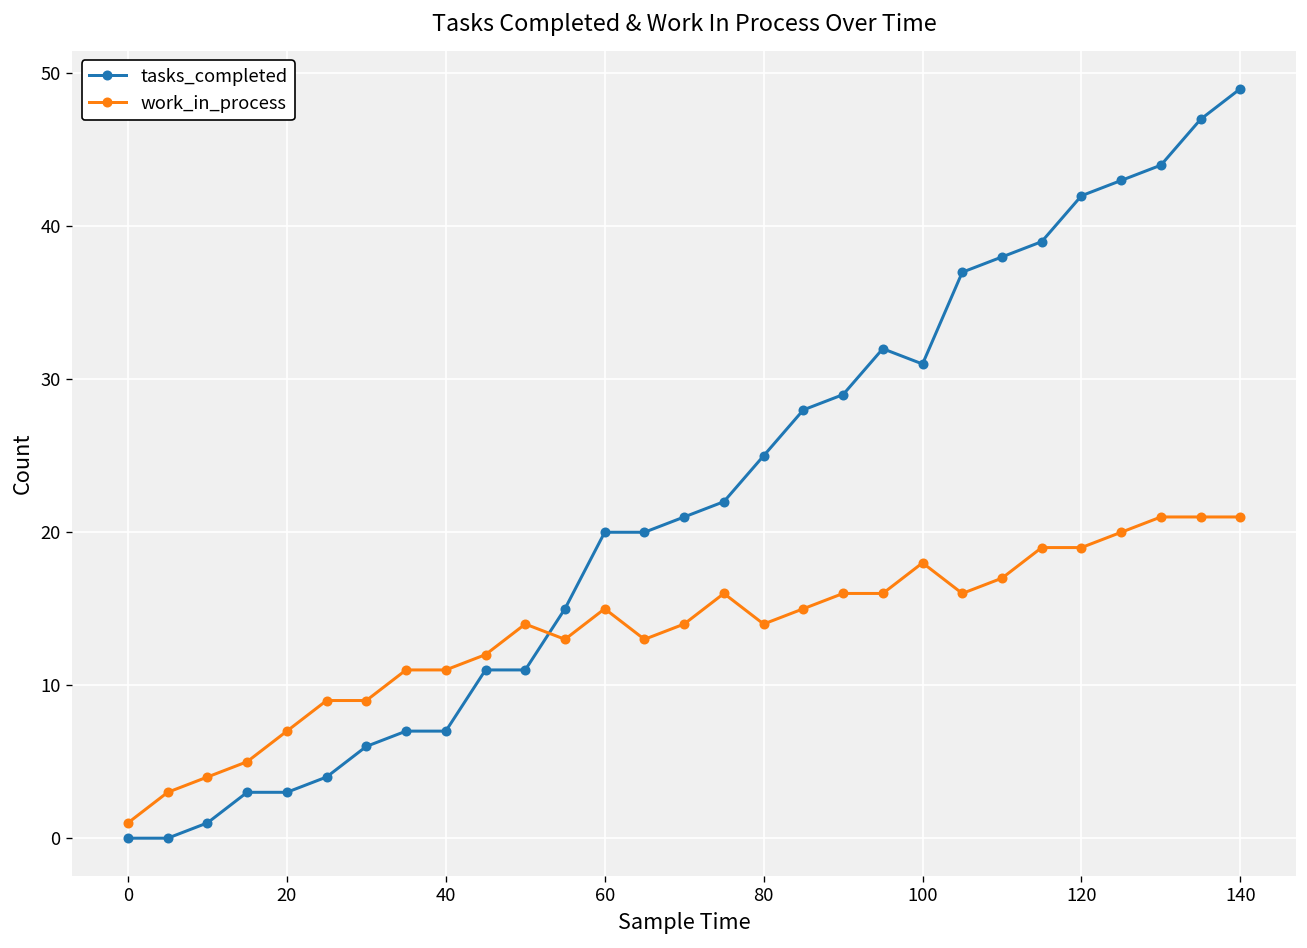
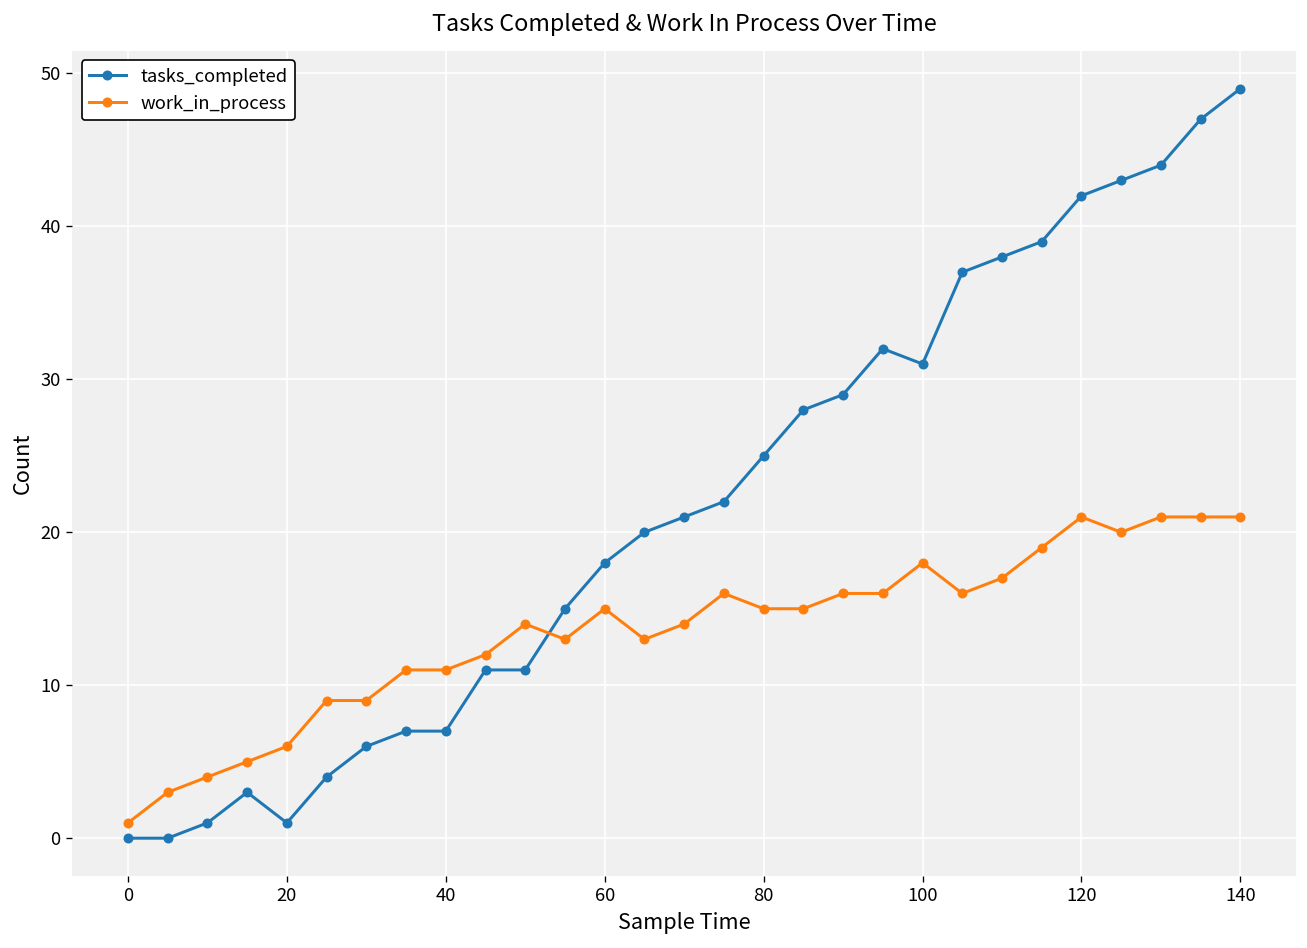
tasks_completed, 20: 3 -> 1
work_in_process, 20: 7 -> 6
tasks_completed, 60: 20 -> 18
work_in_process, 80: 14 -> 15
work_in_process, 120: 19 -> 21
